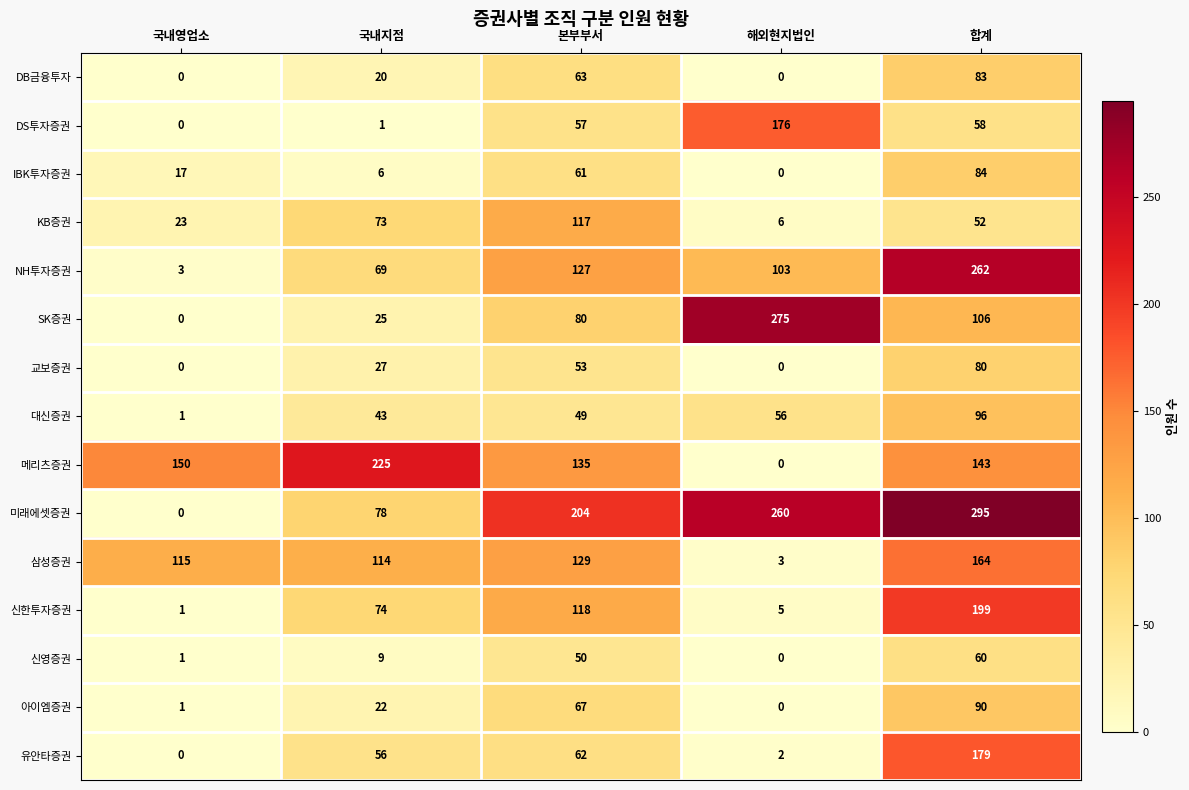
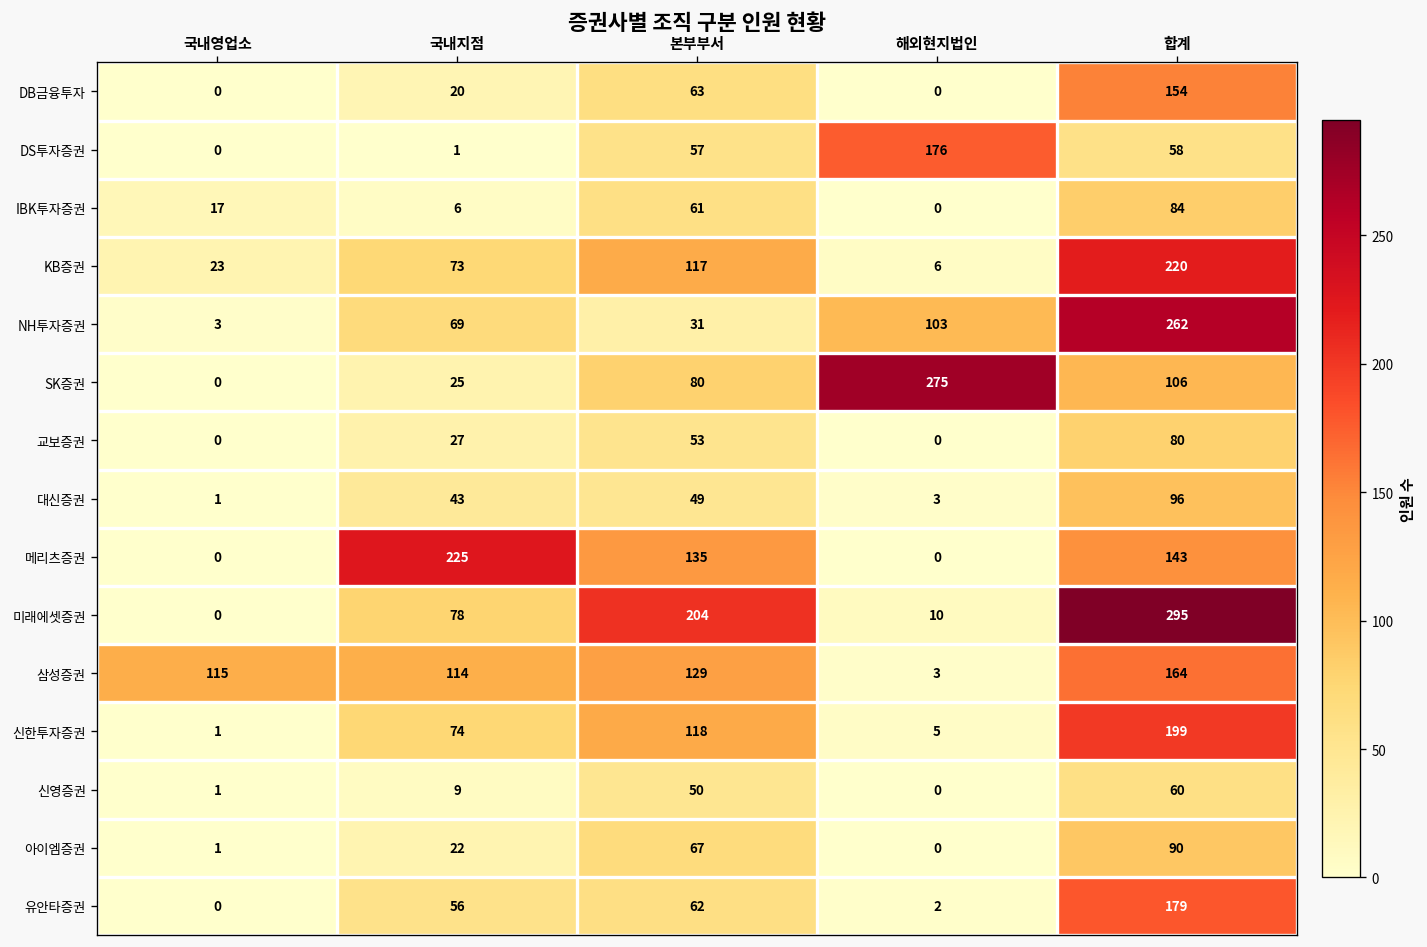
DB금융투자, 합계: 83 -> 154
KB증권, 합계: 52 -> 220
NH투자증권, 본부부서: 127 -> 31
대신증권, 해외현지법인: 56 -> 3
메리츠증권, 국내영업소: 150 -> 0
미래에셋증권, 해외현지법인: 260 -> 10
